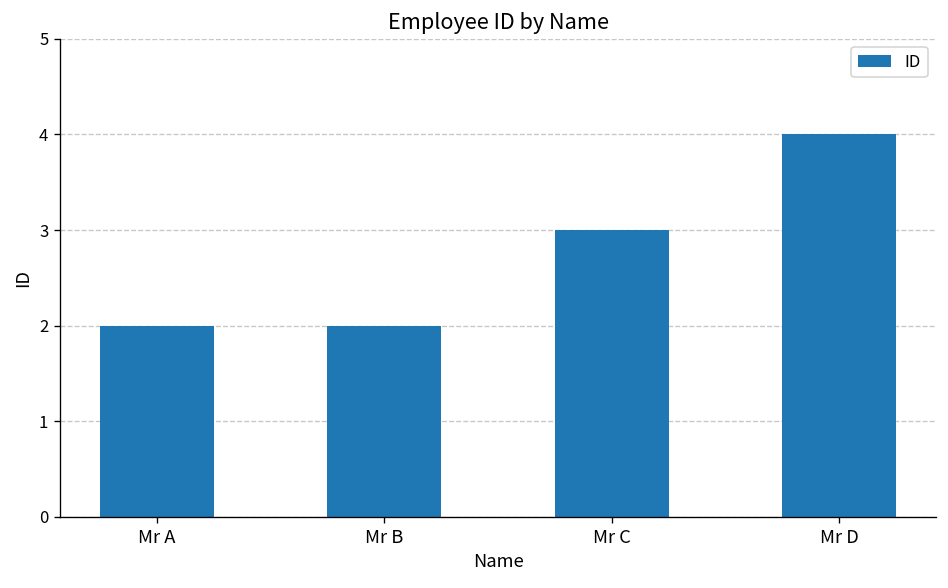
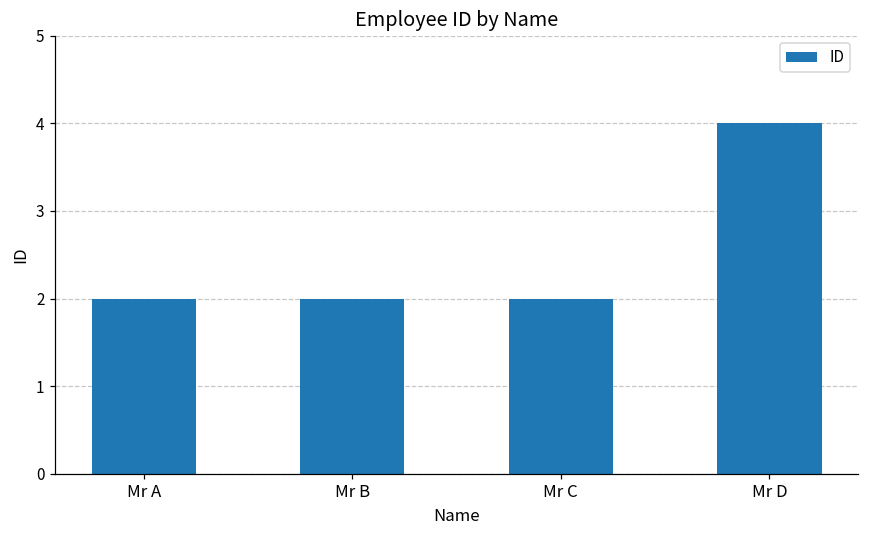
Mr C: 3 -> 2
